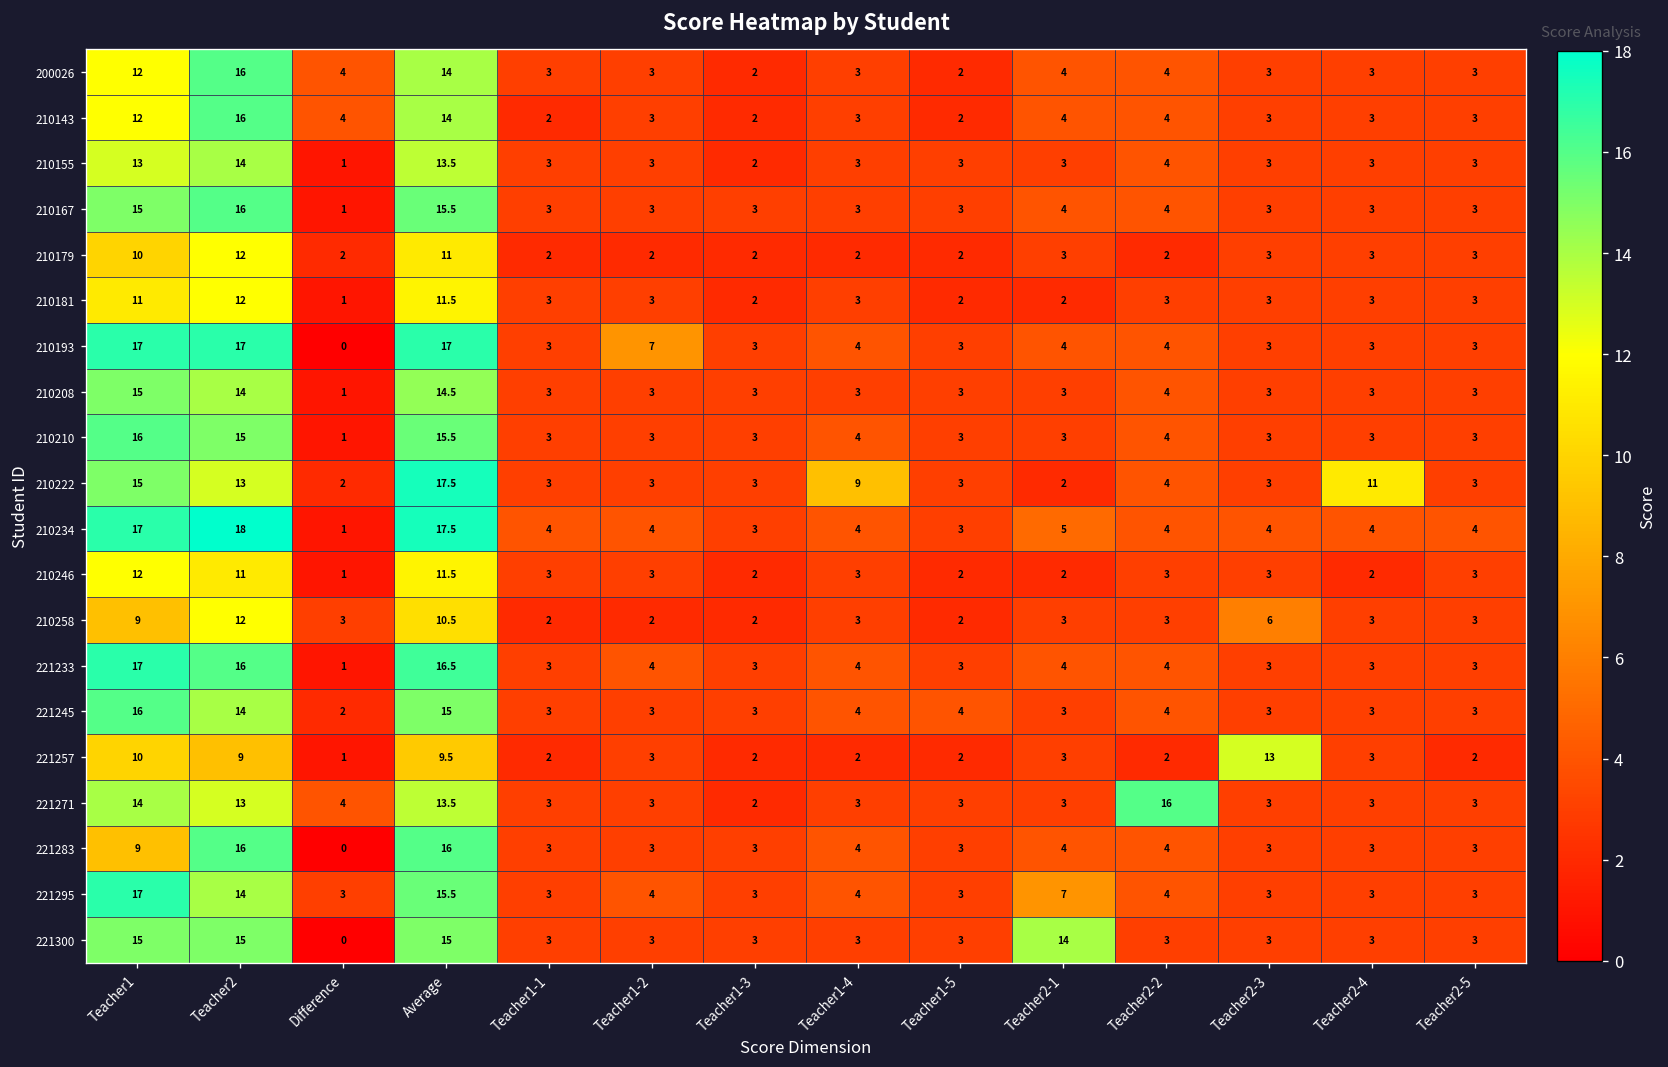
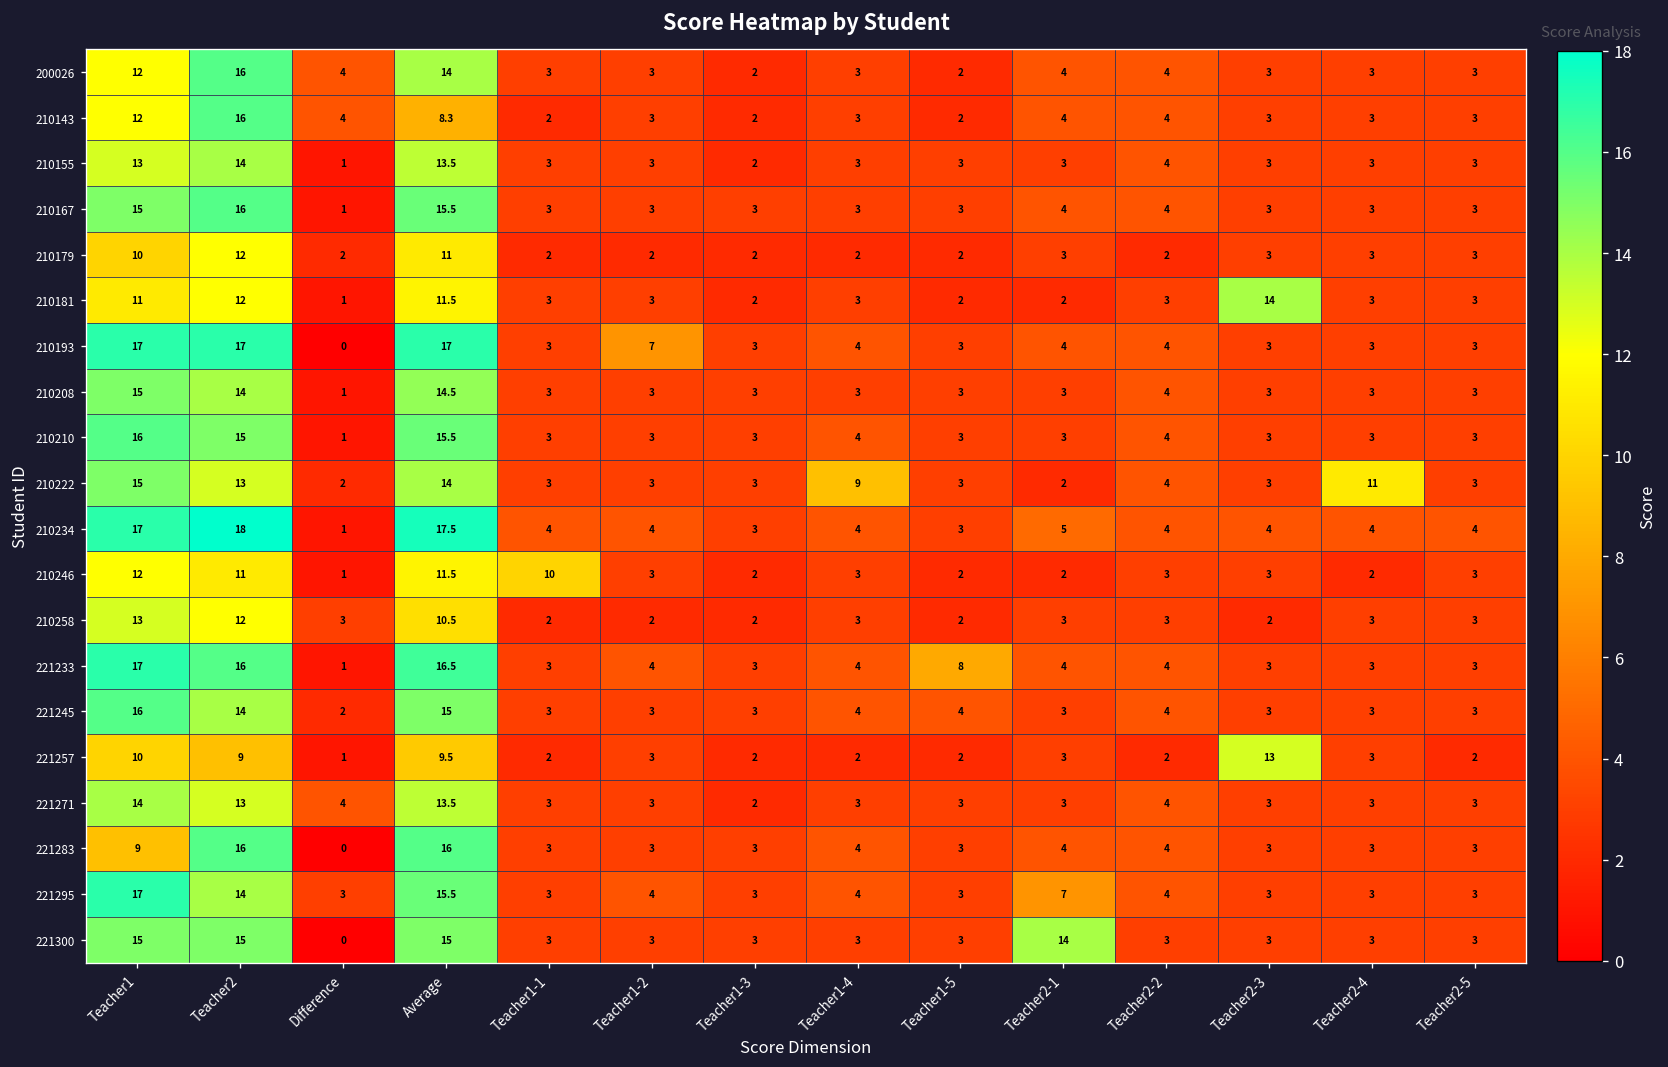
210143, Average: 14 -> 8.3
210181, Teacher2-3: 3 -> 14
210222, Average: 17.5 -> 14
210246, Teacher1-1: 3 -> 10
210258, Teacher1: 9 -> 13
210258, Teacher2-3: 6 -> 2
221233, Teacher1-5: 3 -> 8
221271, Teacher2-2: 16 -> 4
